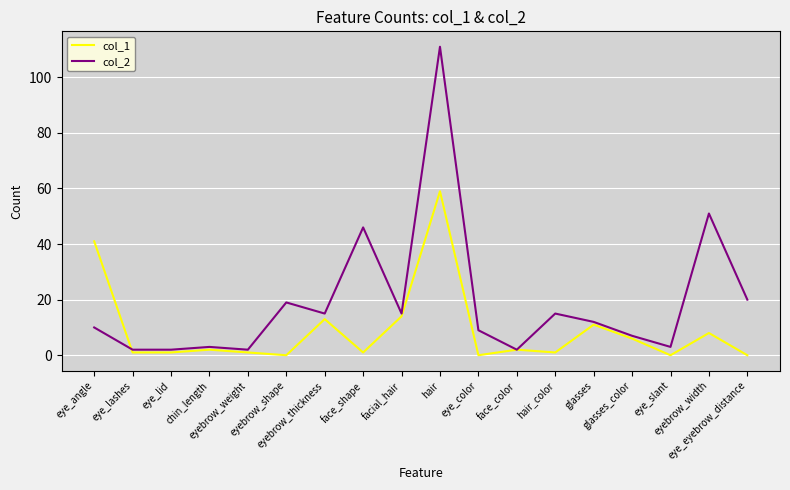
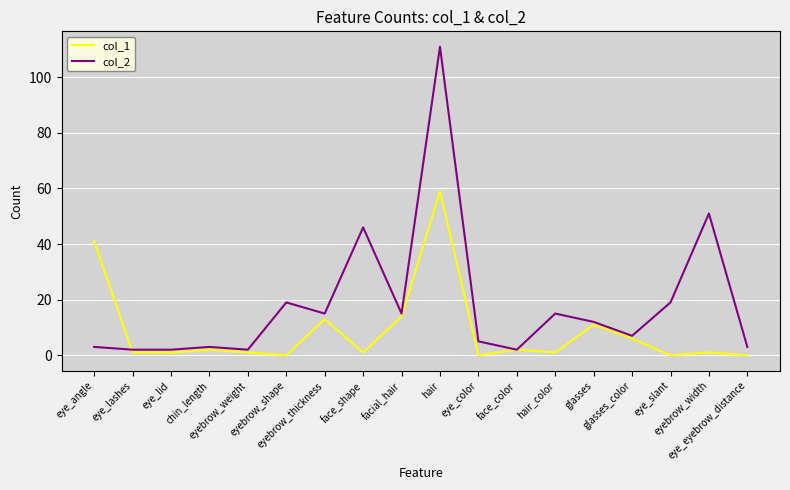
col_2, eye_angle: 10 -> 3
col_2, eye_color: 9 -> 5
col_2, eye_slant: 3 -> 19
col_1, eyebrow_width: 8 -> 1
col_2, eye_eyebrow_distance: 20 -> 3
